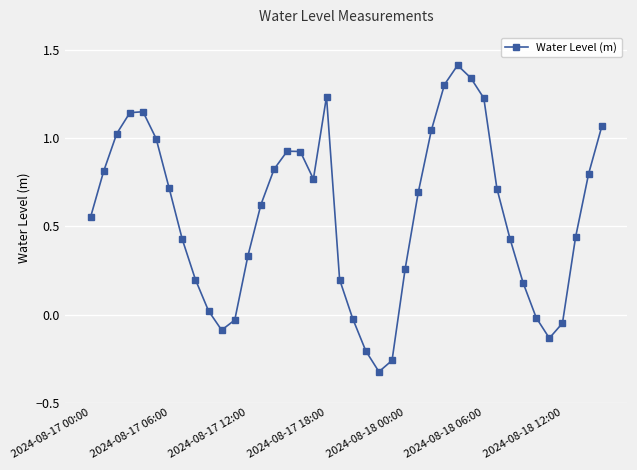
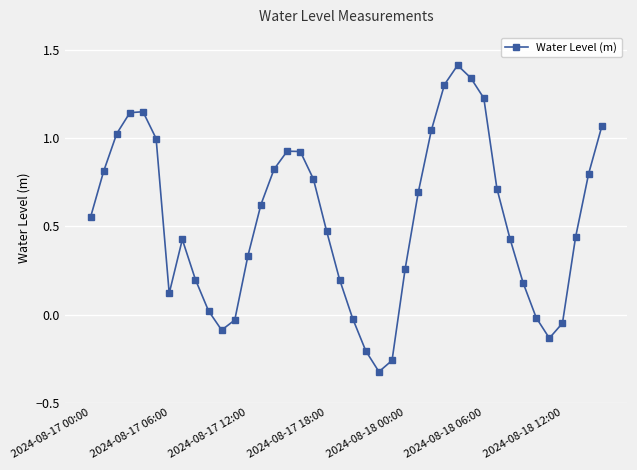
2024-08-17 06:00: 0.71 -> 0.12
2024-08-17 18:00: 1.23 -> 0.48
